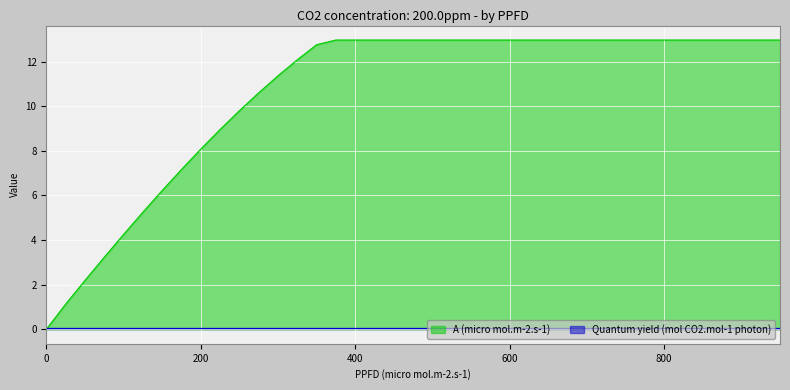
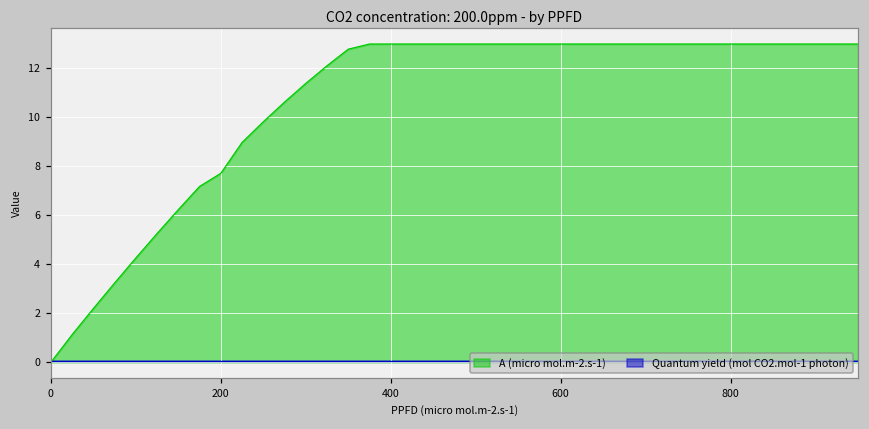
A (micro mol.m-2.s-1), 200: 8.1 -> 7.7
